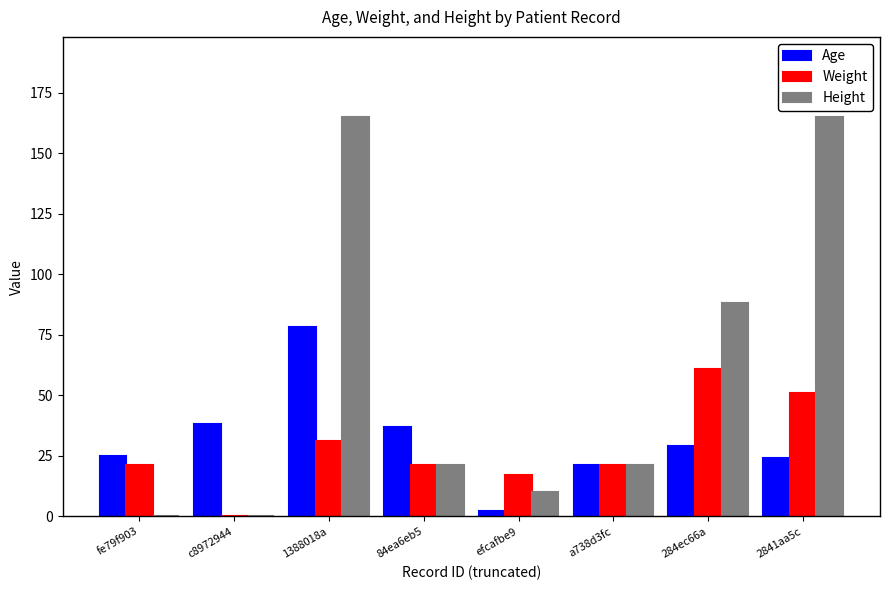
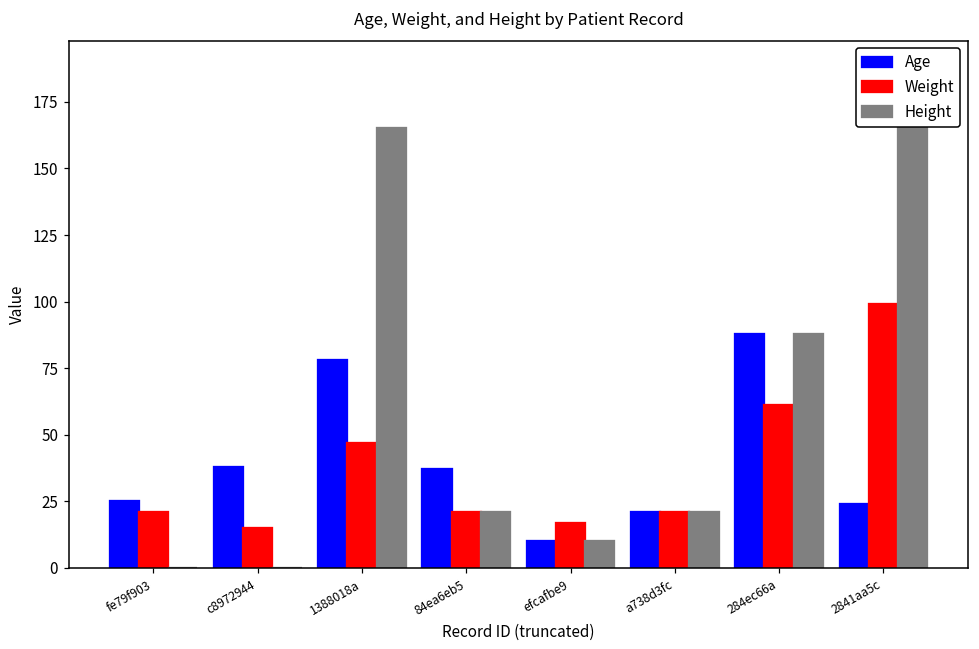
Weight, c8972944: 0 -> 15
Weight, 1388018a: 31 -> 47
Age, efcafbe9: 2 -> 10
Age, 284ec66a: 29 -> 88
Weight, 2841aa5c: 51 -> 99
